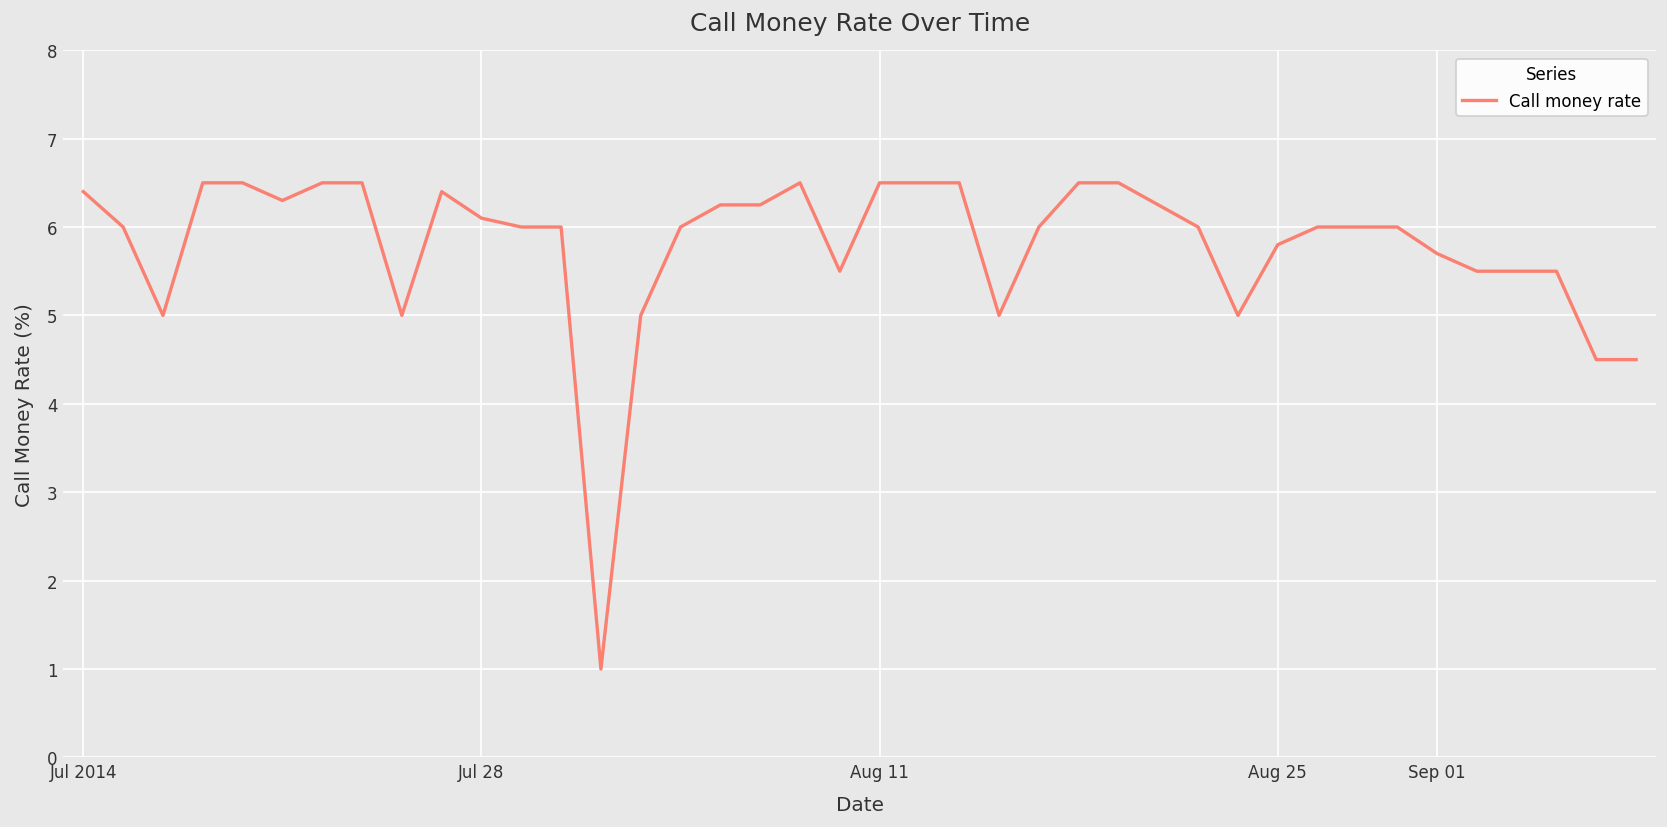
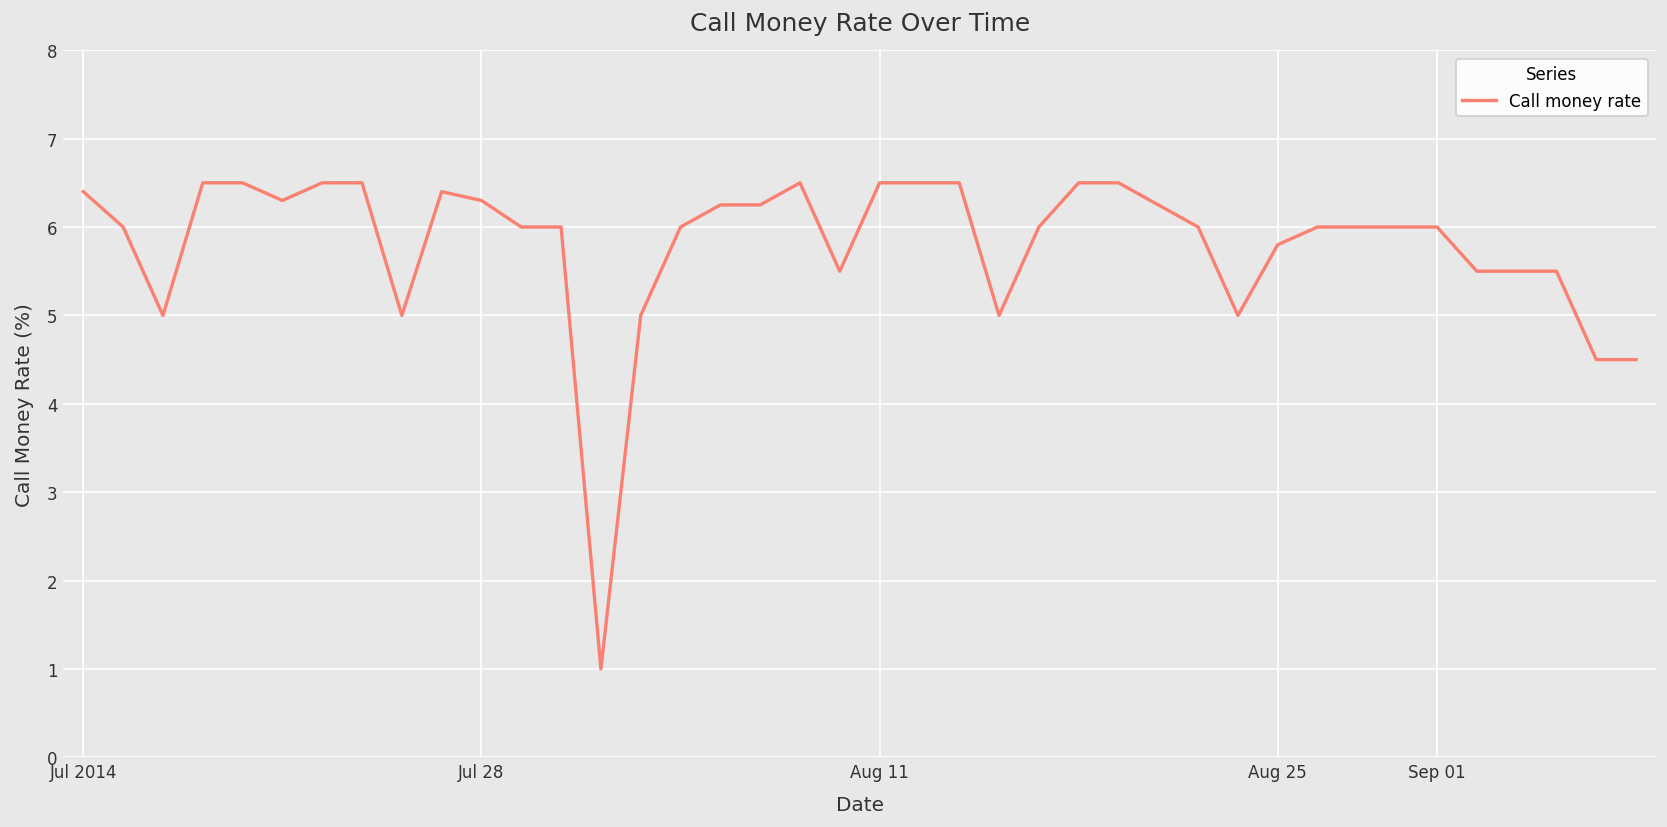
Jul 28: 6.1 -> 6.3
Sep 01: 5.7 -> 6.0
